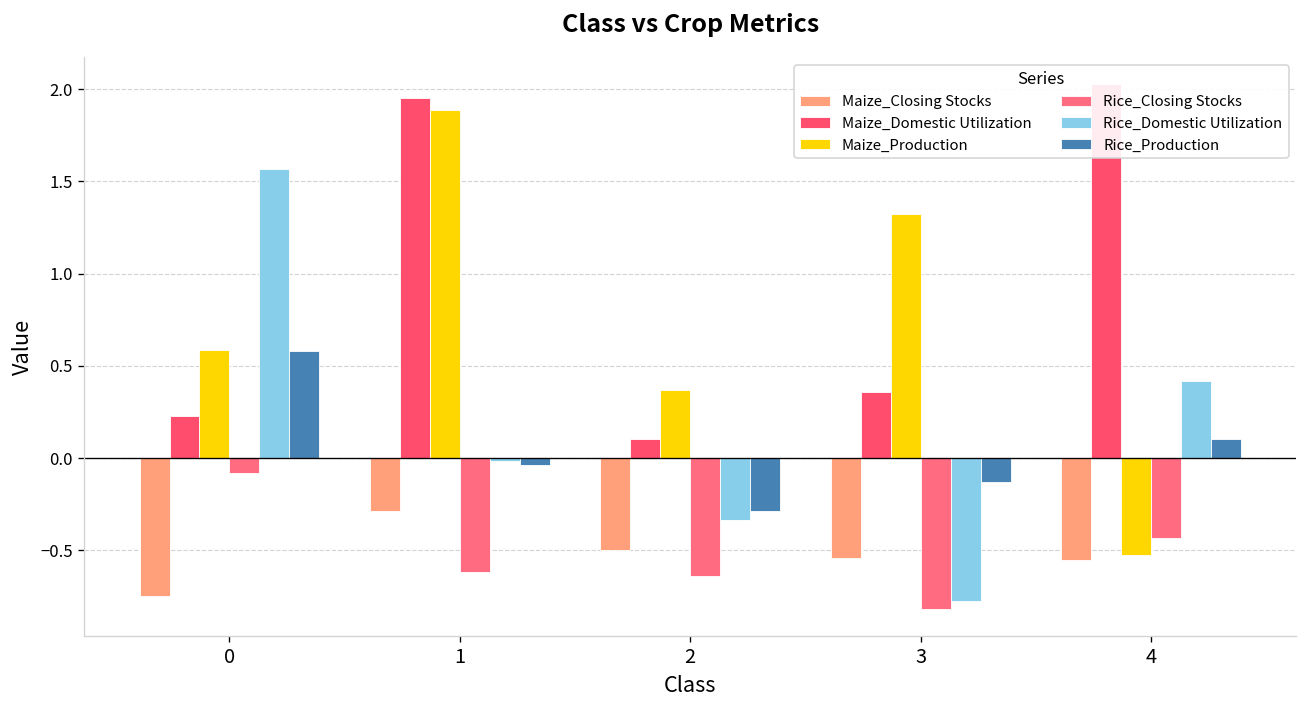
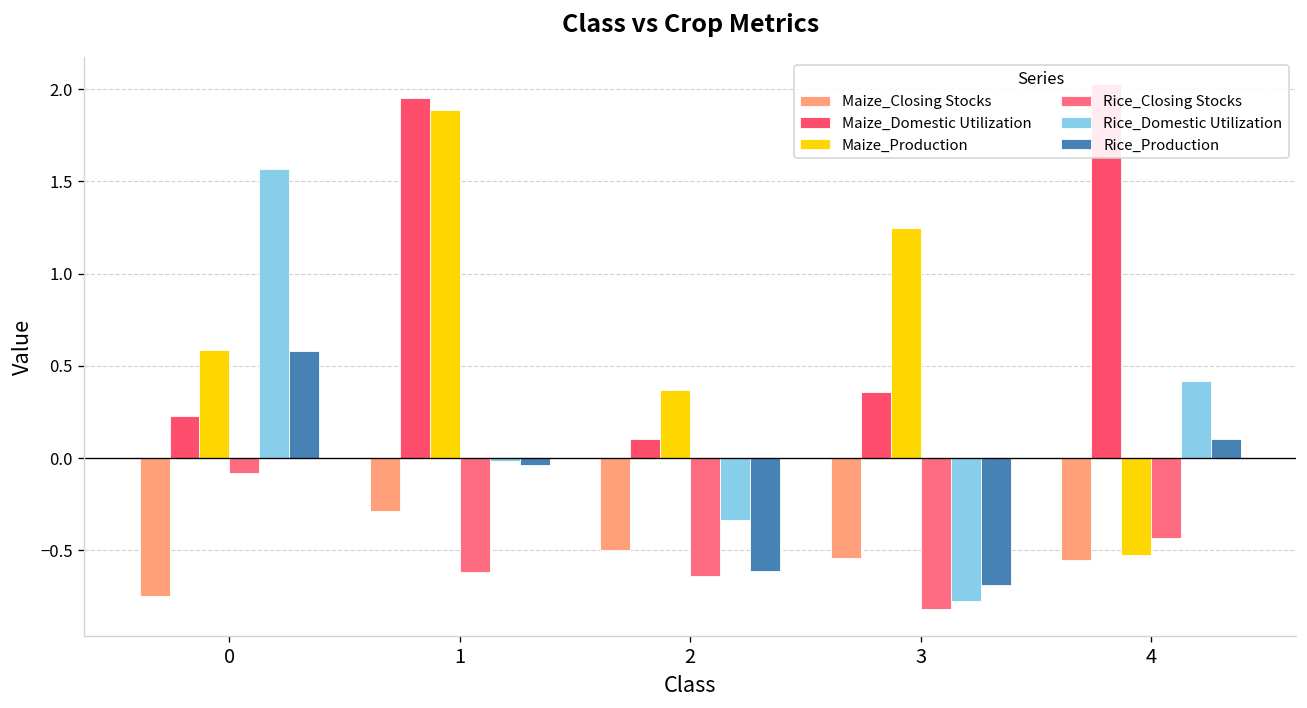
Rice_Production, 2: -0.29 -> -0.61
Maize_Production, 3: 1.32 -> 1.25
Rice_Production, 3: -0.13 -> -0.69
